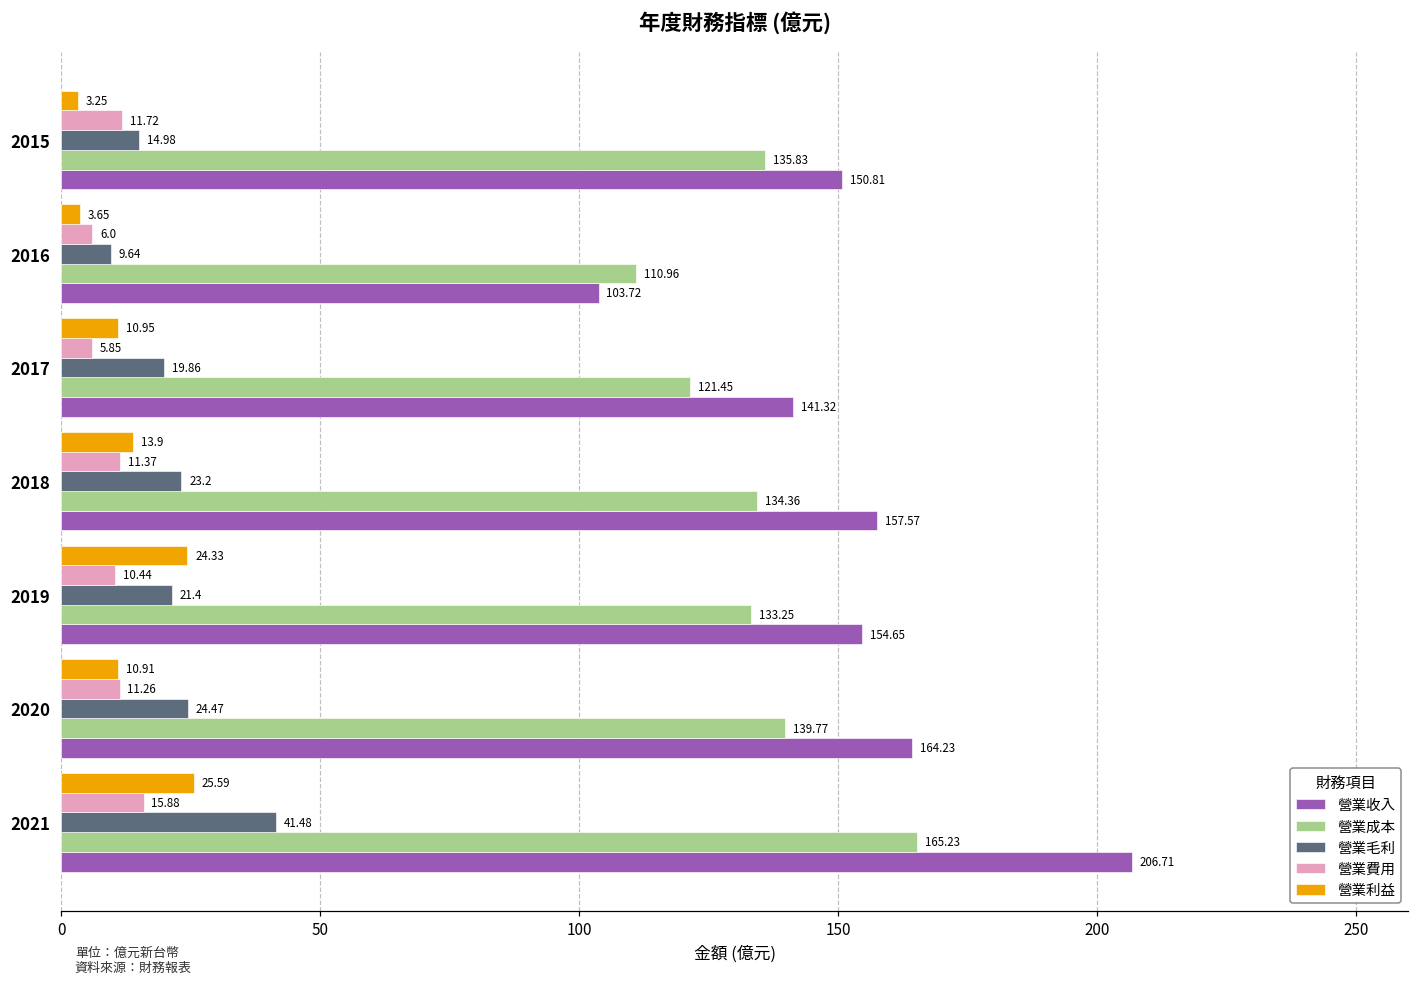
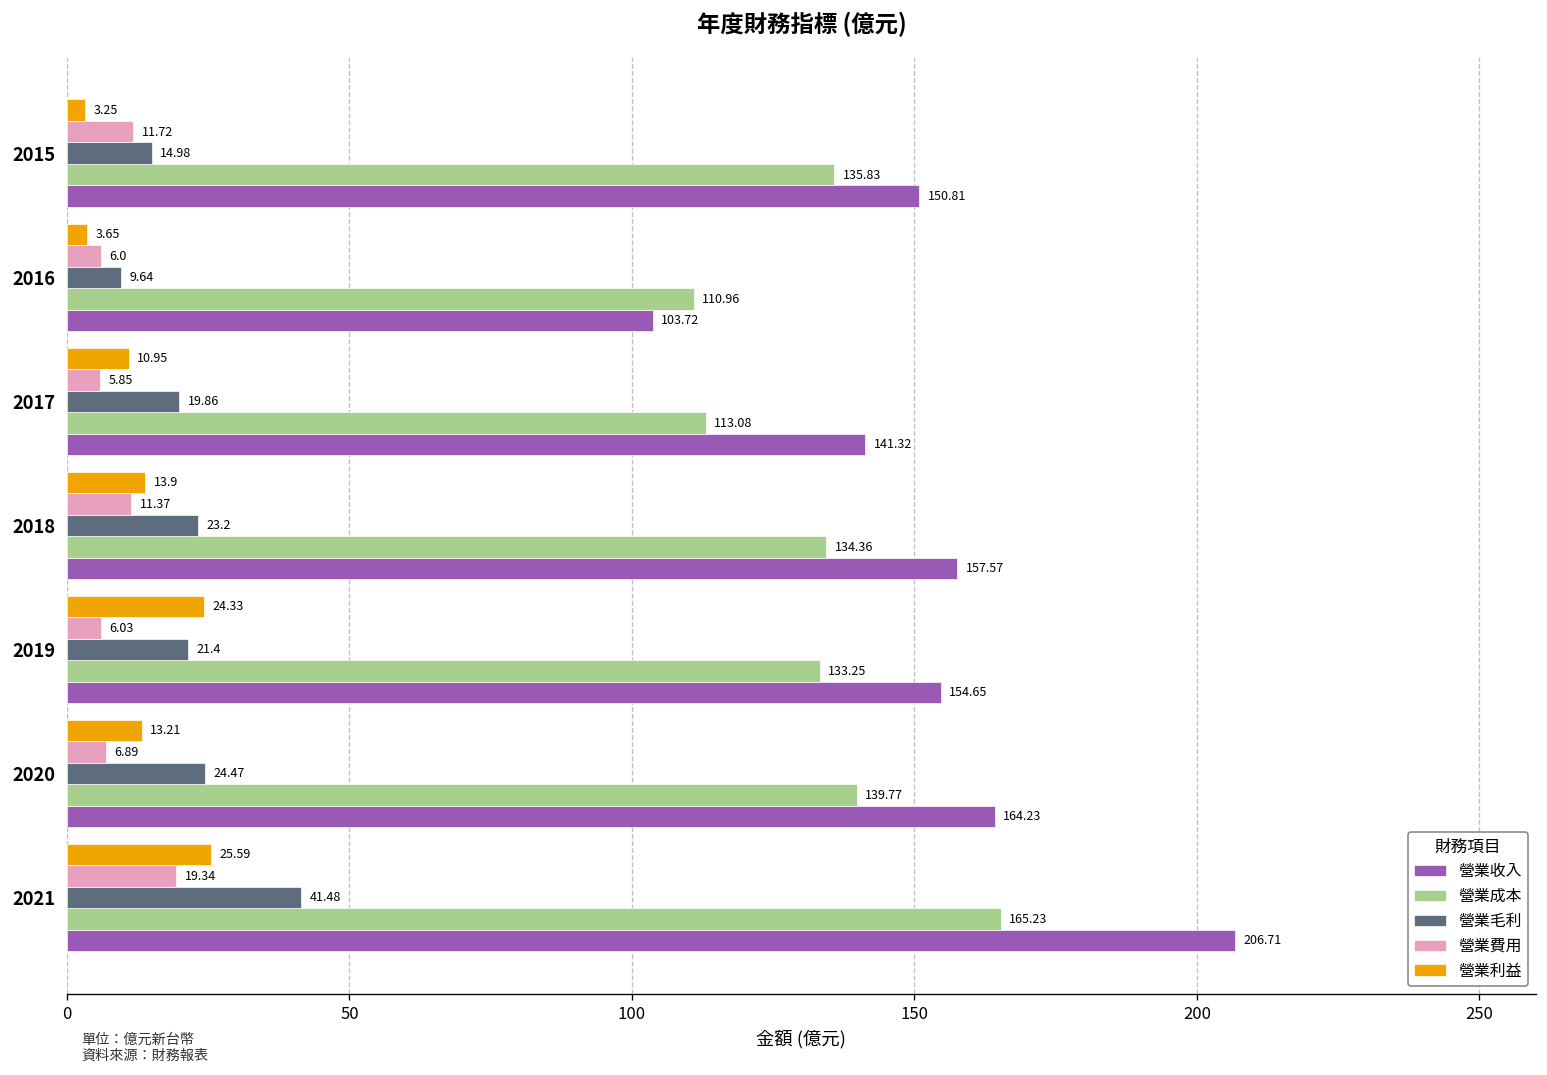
營業成本, 2017: 121.45 -> 113.08
營業費用, 2019: 10.44 -> 6.03
營業利益, 2020: 10.91 -> 13.21
營業費用, 2020: 11.26 -> 6.89
營業費用, 2021: 15.88 -> 19.34
